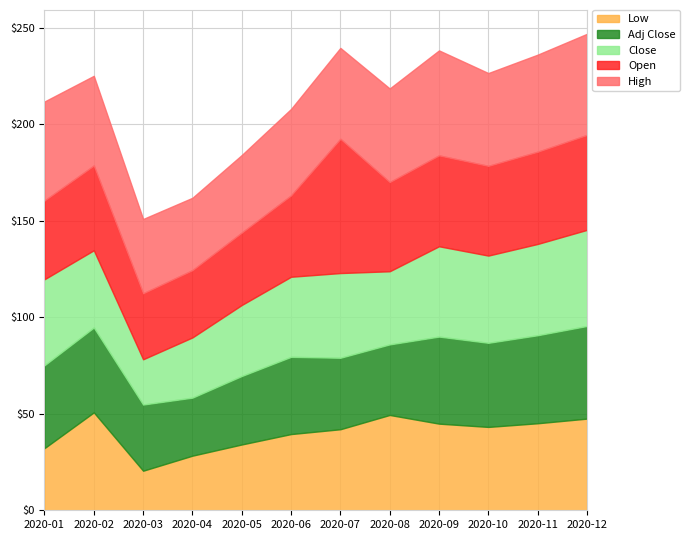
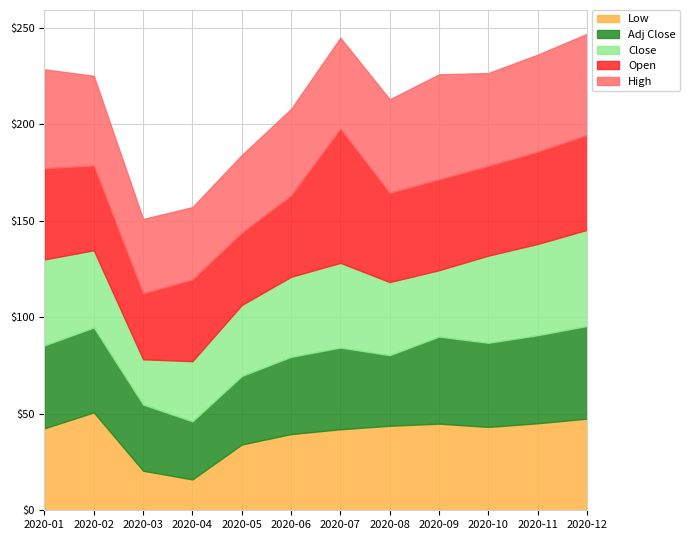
Low, 2020-01: $32 -> $43
Open, 2020-01: $41 -> $47
Low, 2020-04: $28 -> $16
Open, 2020-04: $35 -> $42
Adj Close, 2020-07: $37 -> $42
Low, 2020-08: $49 -> $44
Close, 2020-09: $47 -> $34
